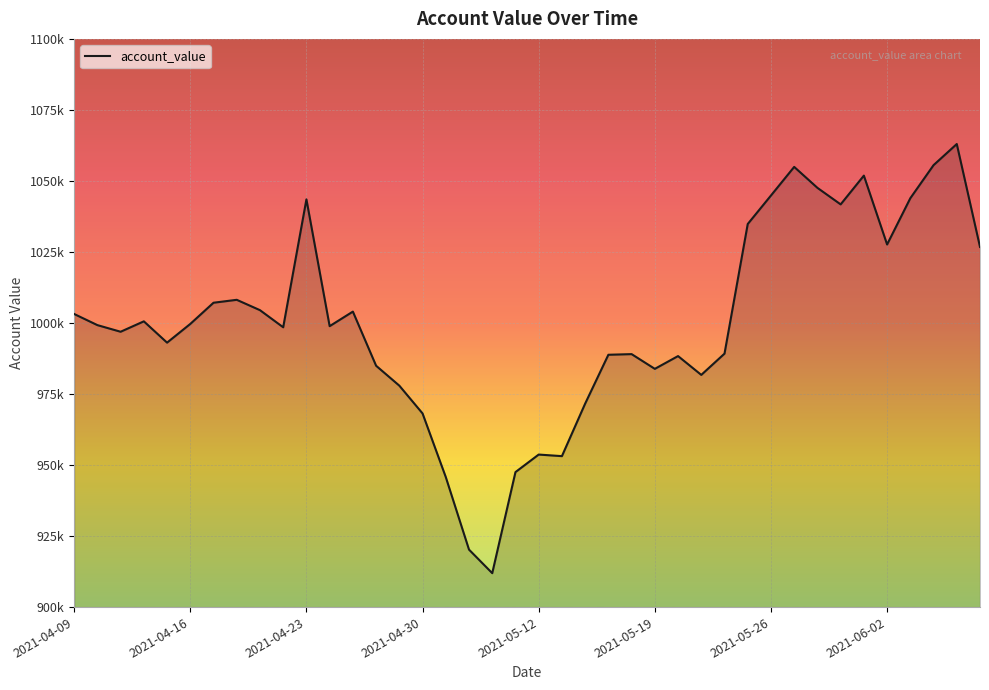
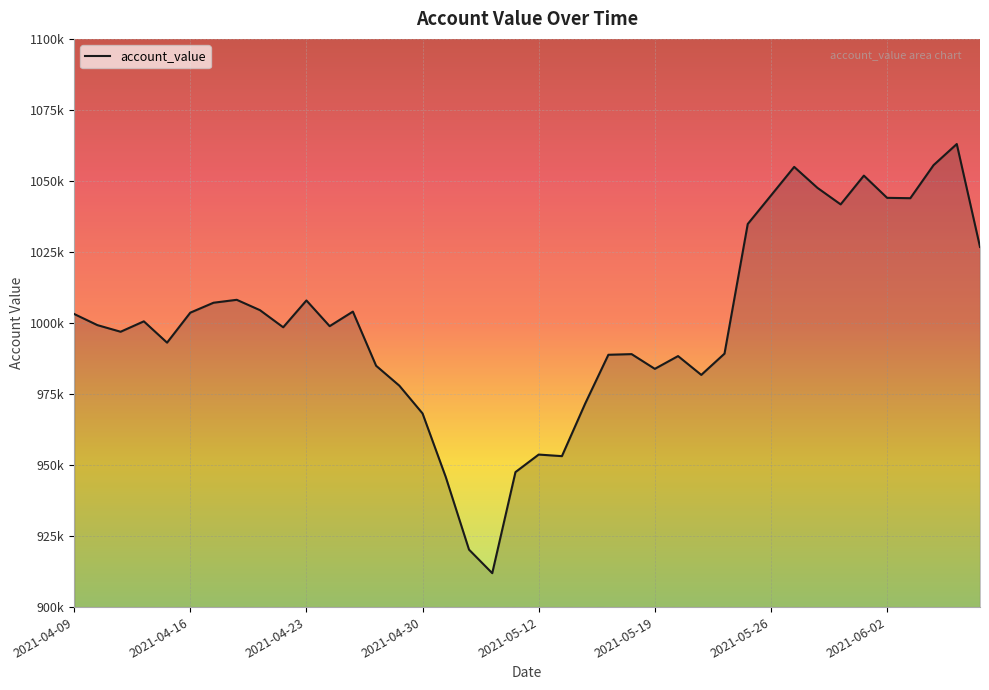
2021-04-16: 1000000 -> 1004000
2021-04-23: 1044000 -> 1008000
2021-06-02: 1028000 -> 1044000
